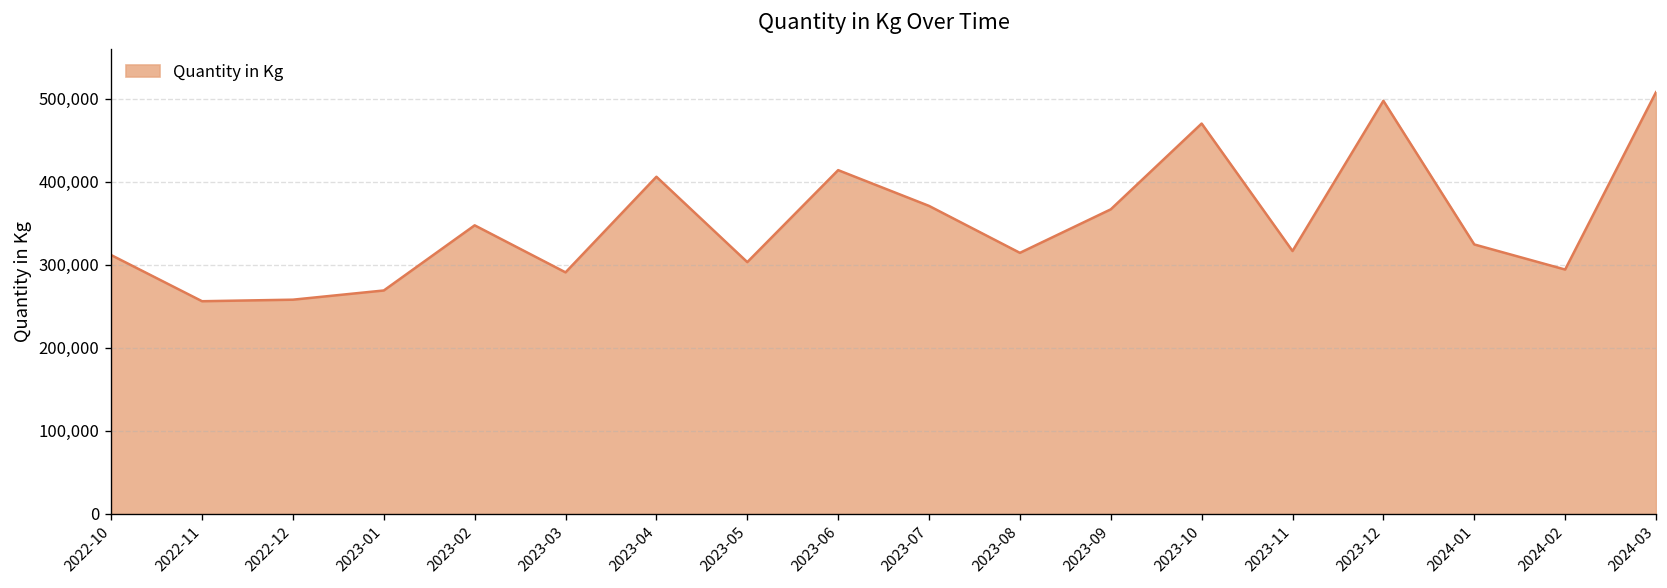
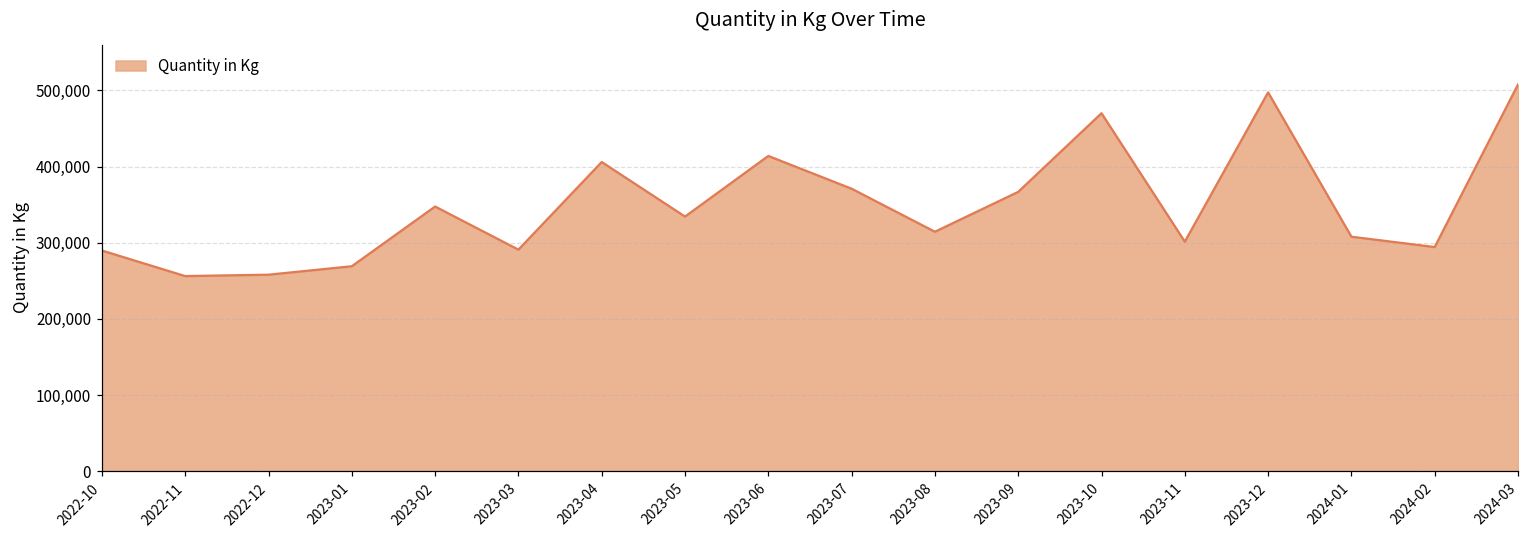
2022-10: 310,000 -> 290,000
2023-05: 300,000 -> 330,000
2023-11: 320,000 -> 300,000
2024-01: 320,000 -> 310,000
